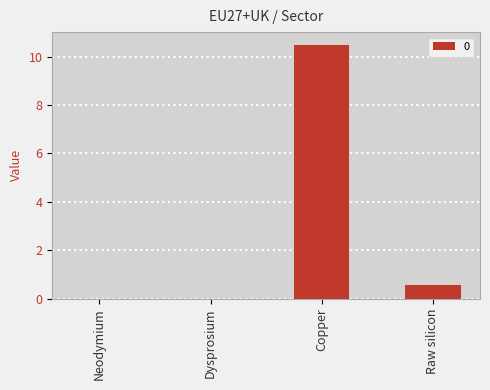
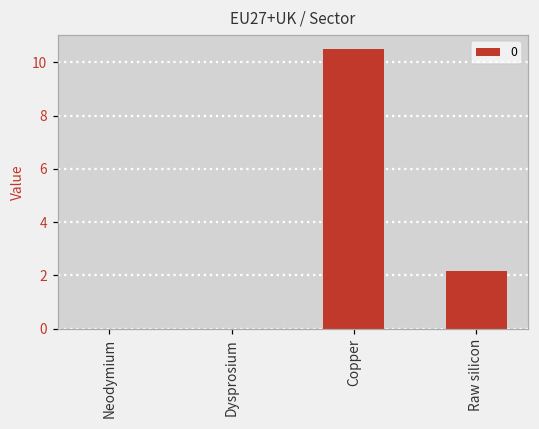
Raw silicon: 0.6 -> 2.1
